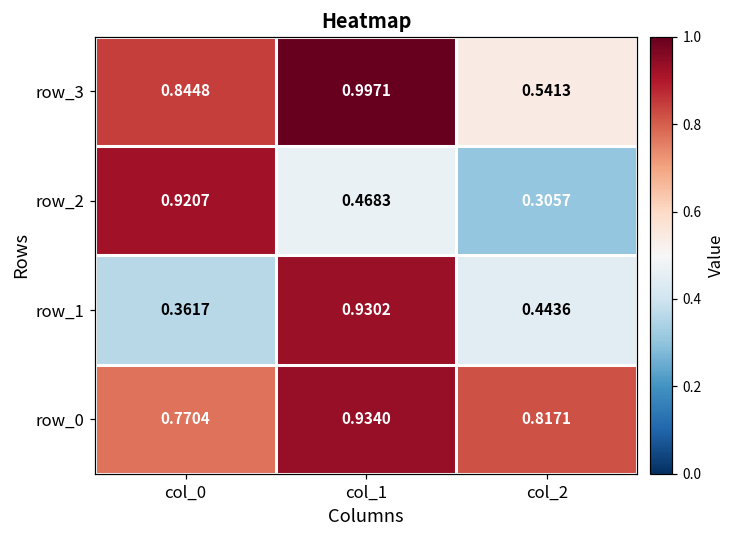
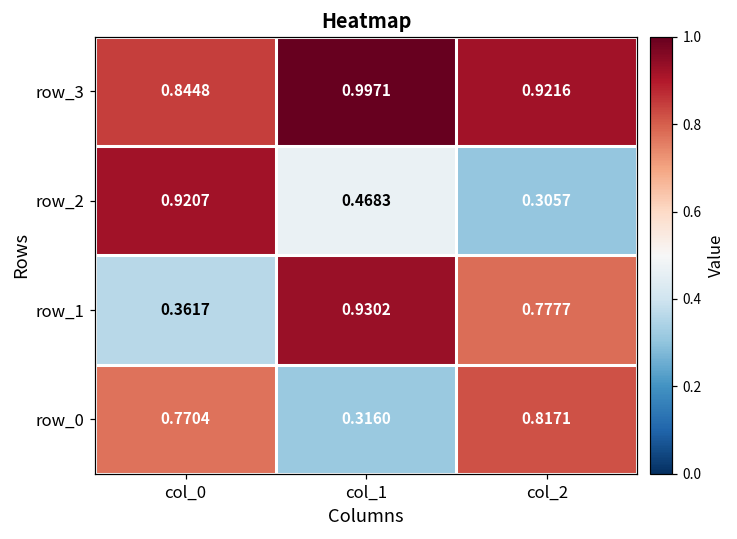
row_3, col_2: 0.5413 -> 0.9216
row_1, col_2: 0.4436 -> 0.7777
row_0, col_1: 0.9340 -> 0.3160
